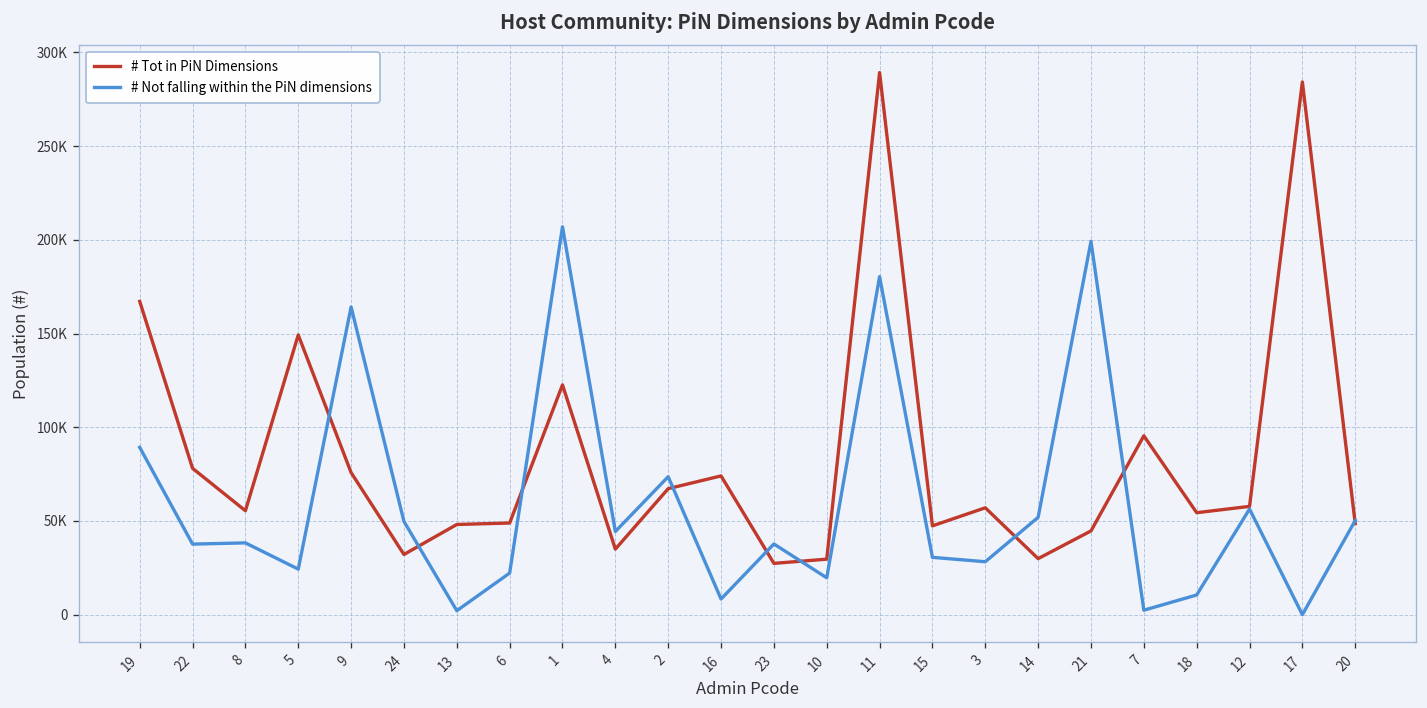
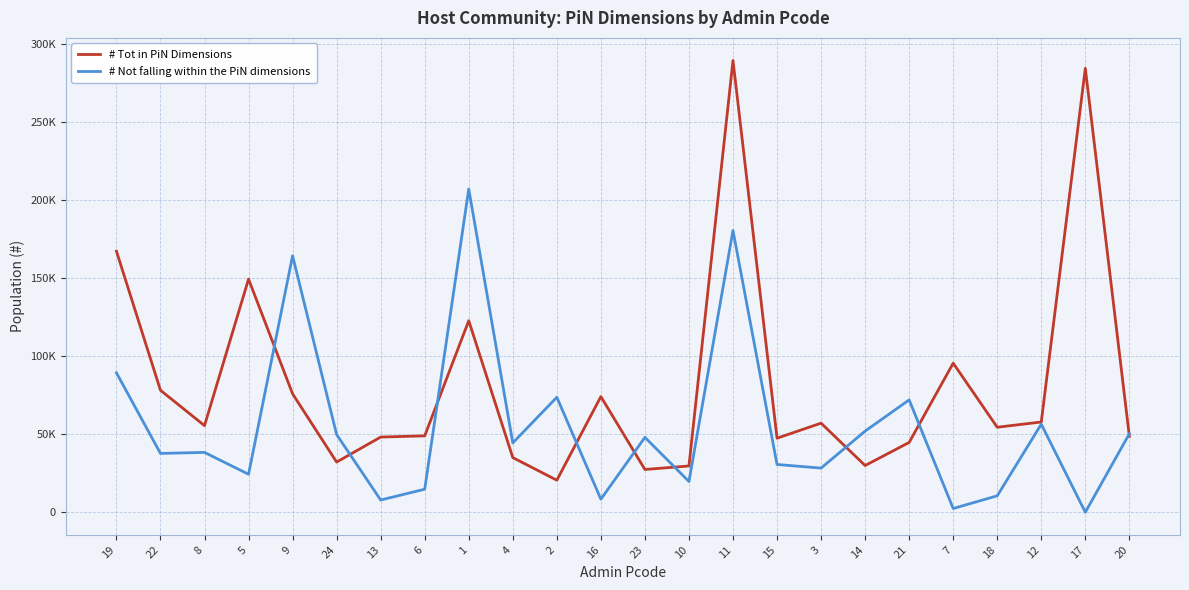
# Not falling within the PiN dimensions, 13: 2000 -> 8000
# Not falling within the PiN dimensions, 6: 22000 -> 15000
# Tot in PiN Dimensions, 2: 67000 -> 21000
# Not falling within the PiN dimensions, 23: 38000 -> 48000
# Not falling within the PiN dimensions, 21: 199000 -> 72000
